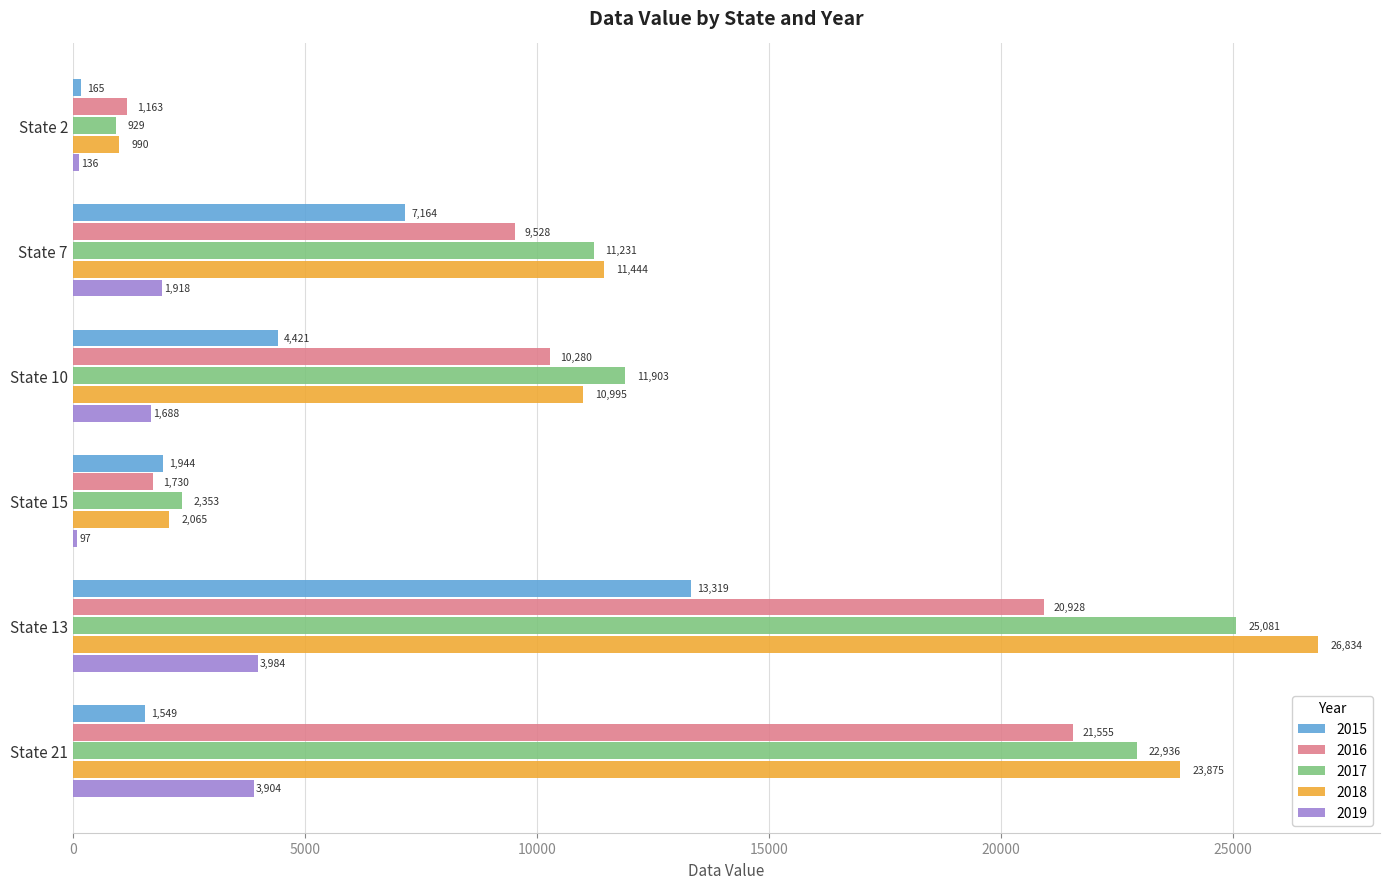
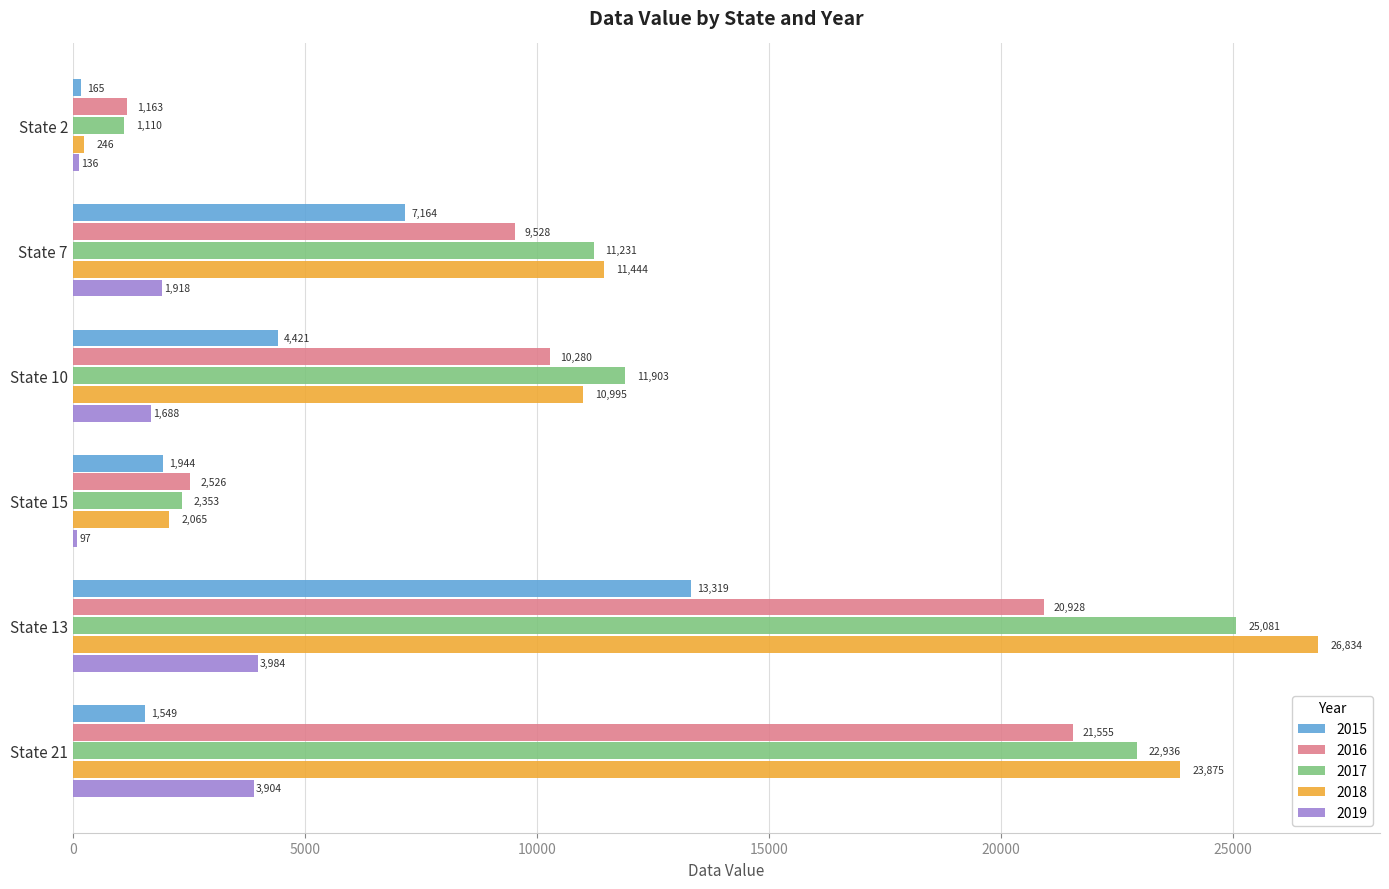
2017, State 2: 929 -> 1,110
2018, State 2: 990 -> 246
2016, State 15: 1,730 -> 2,526
